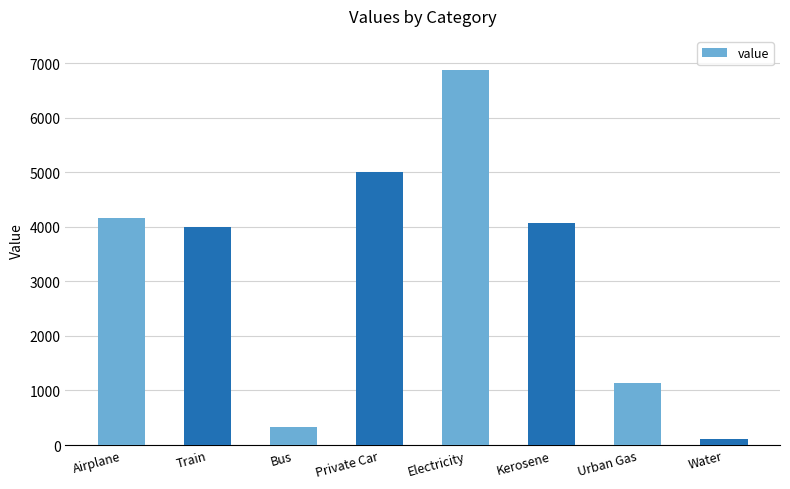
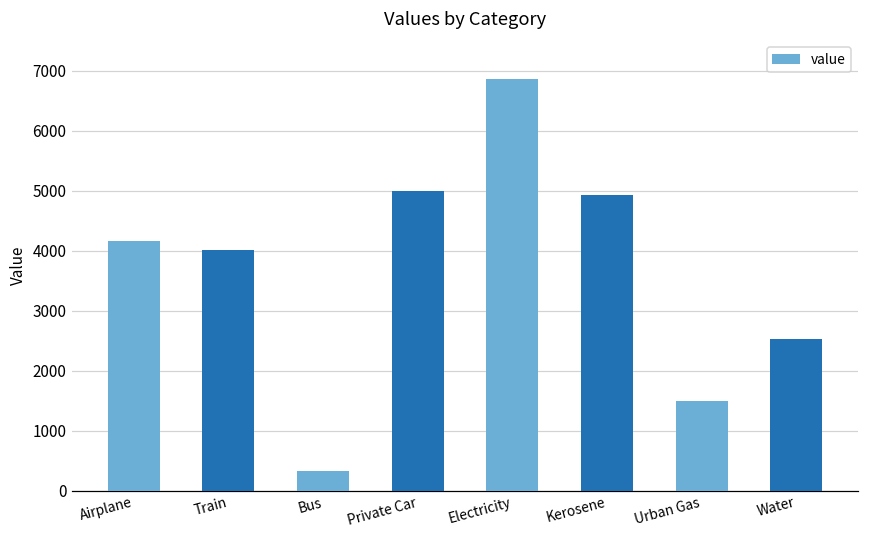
Kerosene: 4100 -> 4900
Urban Gas: 1100 -> 1500
Water: 100 -> 2500
